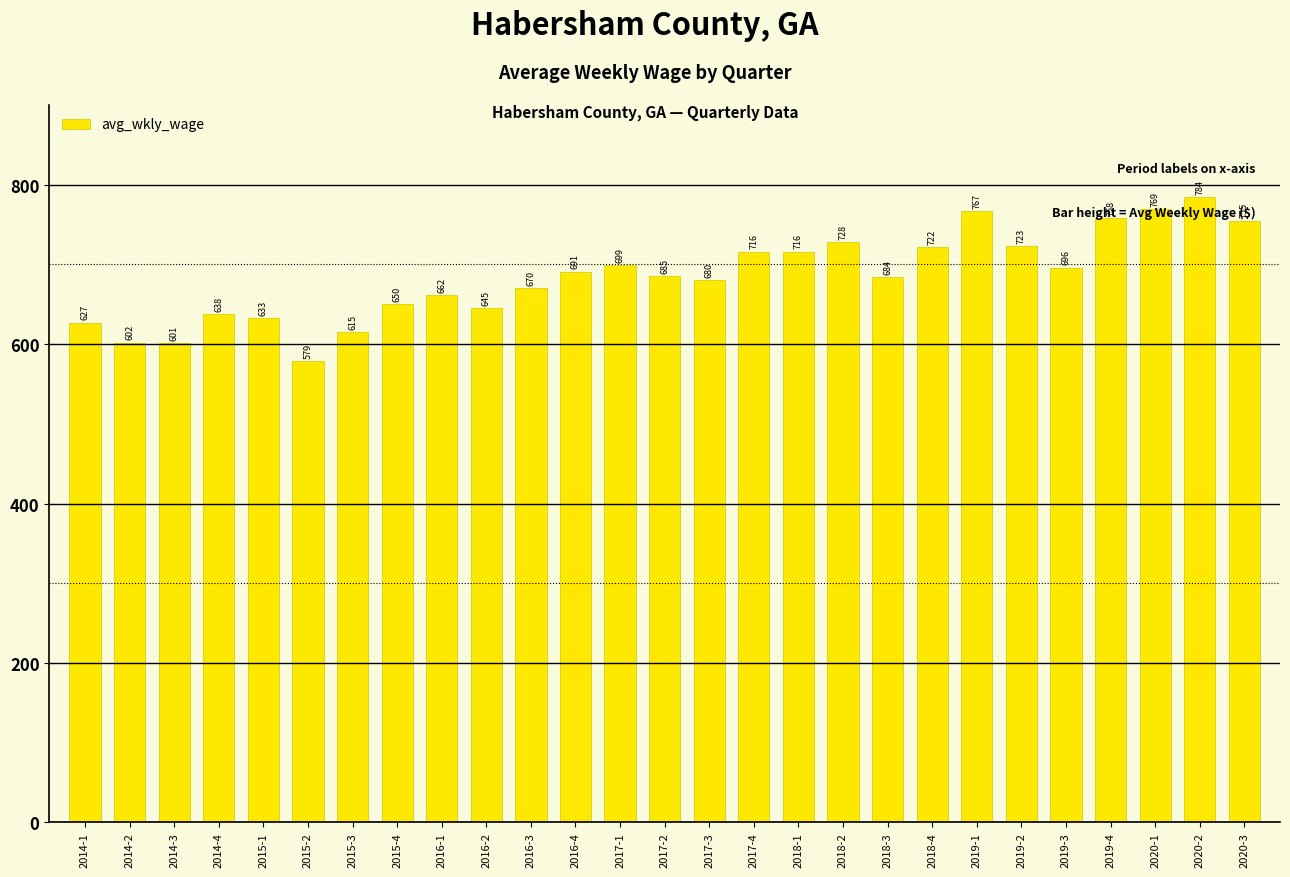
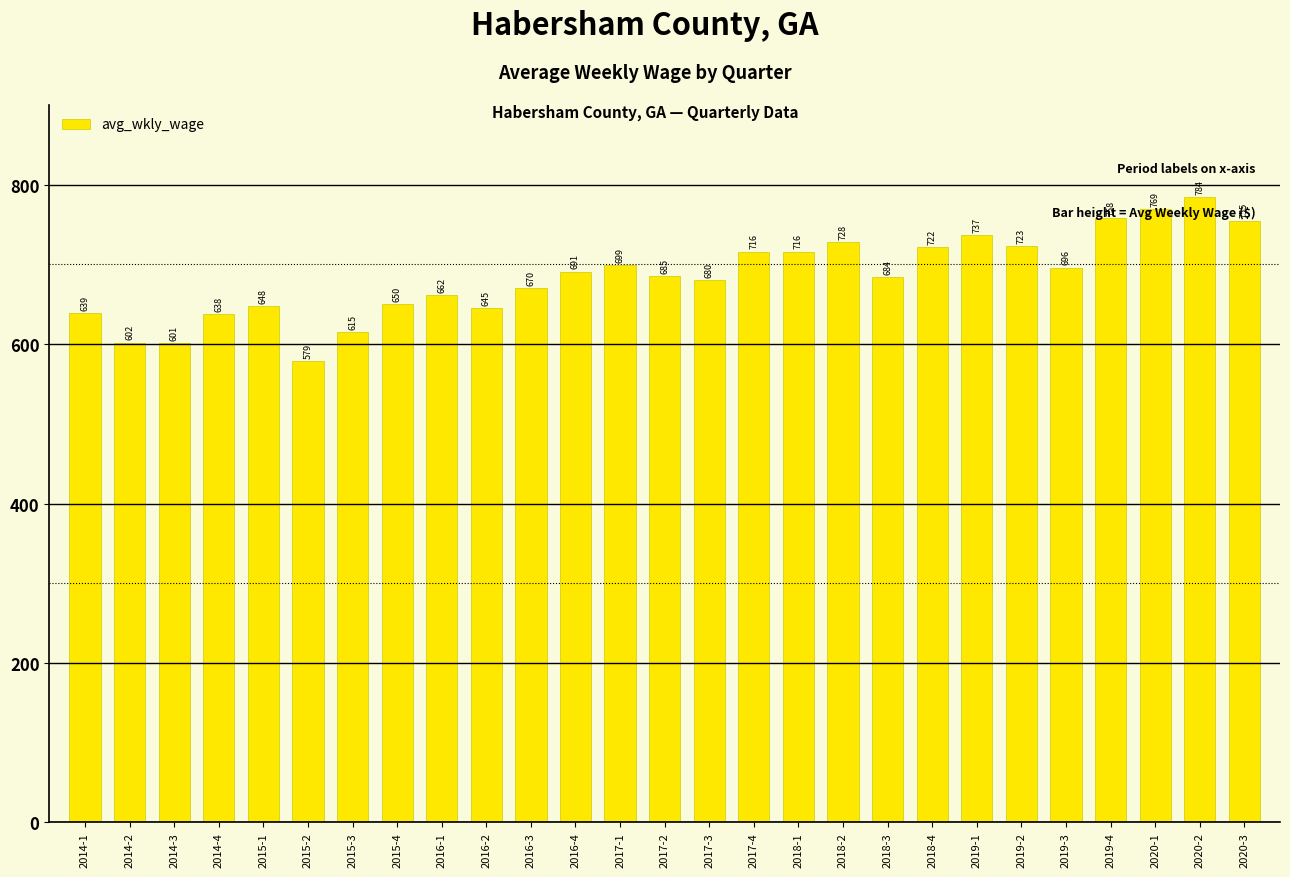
2014-1: 627 -> 639
2015-1: 633 -> 648
2019-1: 767 -> 737
